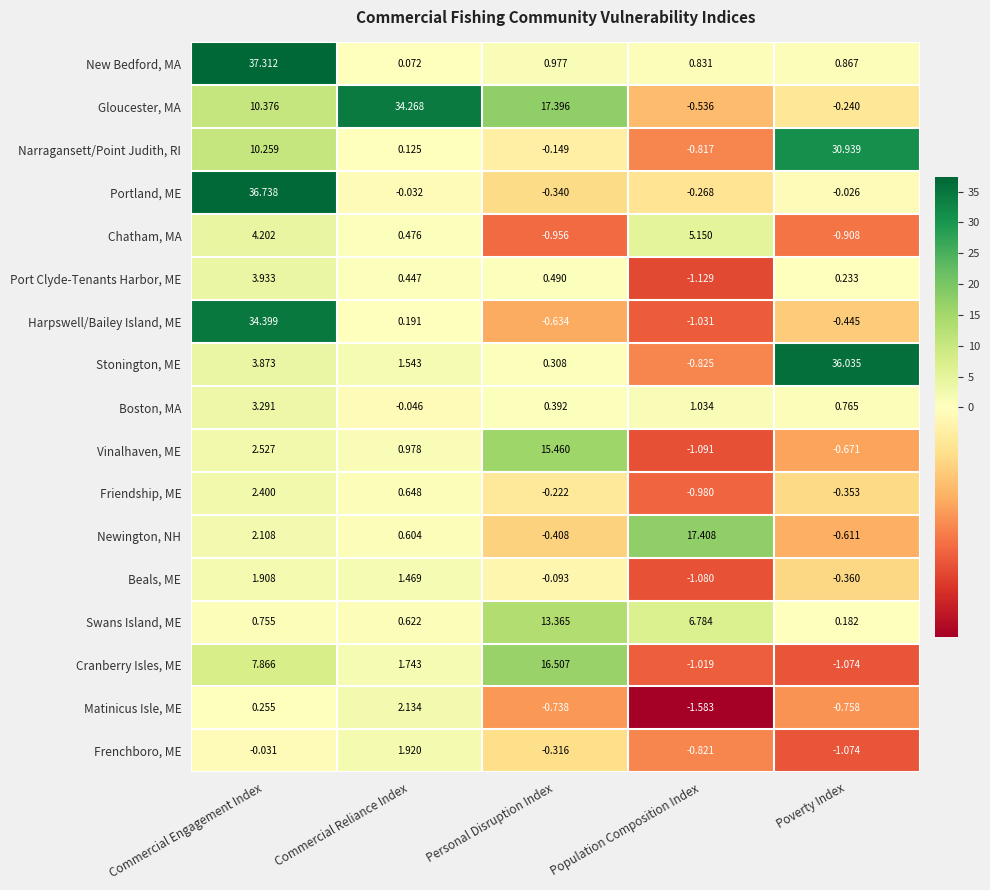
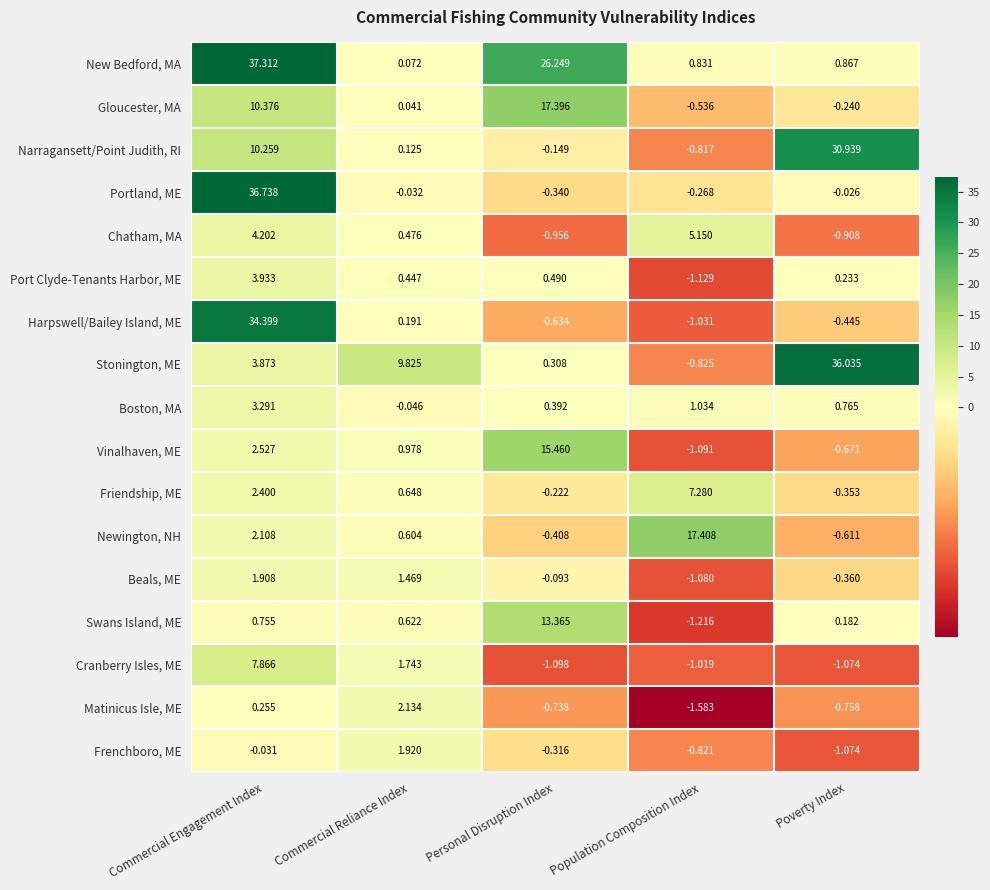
New Bedford, MA, Personal Disruption Index: 0.977 -> 26.249
Gloucester, MA, Commercial Reliance Index: 34.268 -> 0.041
Stonington, ME, Commercial Reliance Index: 1.543 -> 9.825
Friendship, ME, Population Composition Index: -0.980 -> 7.280
Swans Island, ME, Population Composition Index: 6.784 -> -1.216
Cranberry Isles, ME, Personal Disruption Index: 16.507 -> -1.098
